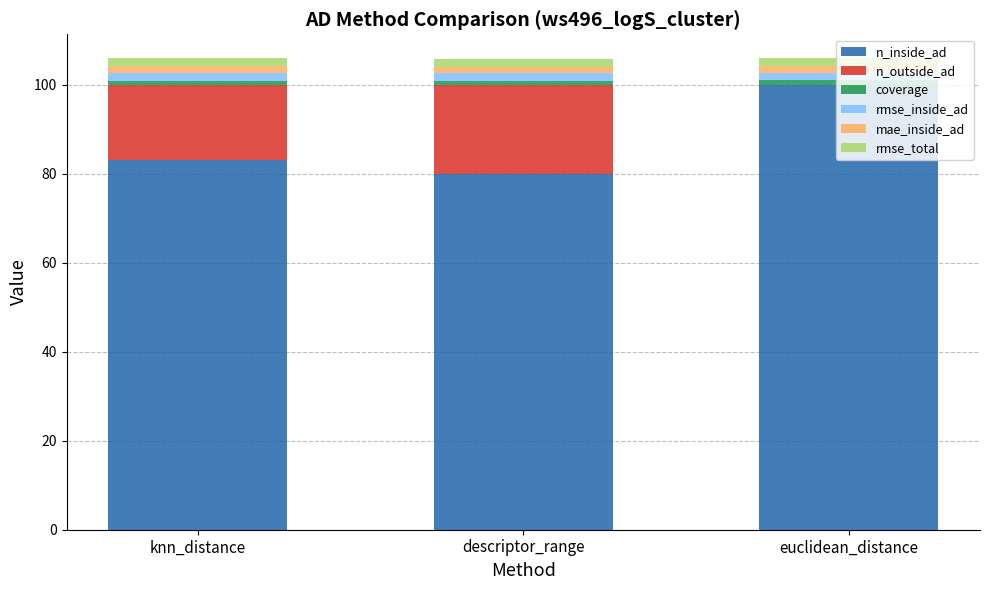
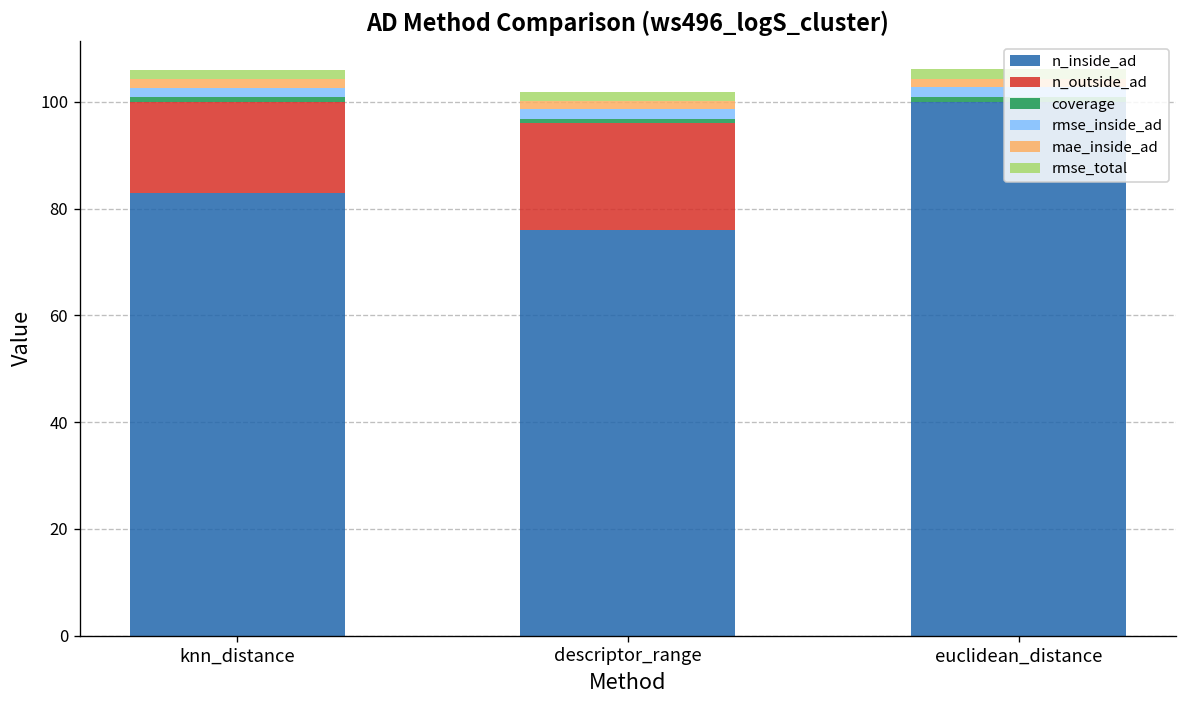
n_inside_ad, descriptor_range: 80 -> 76
